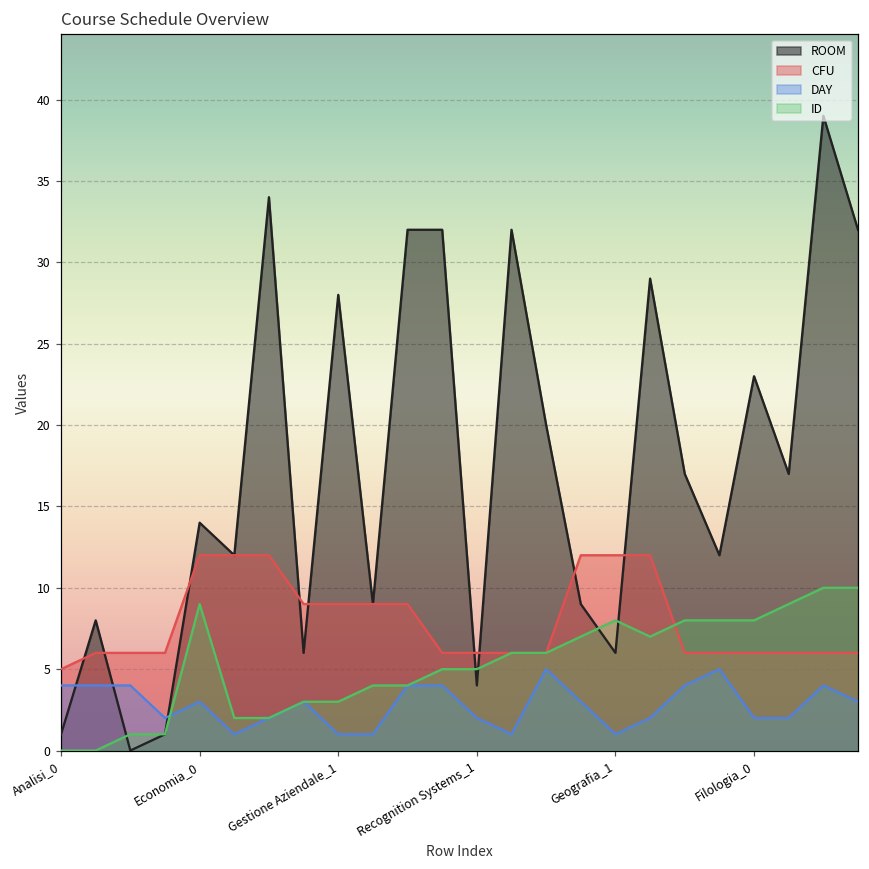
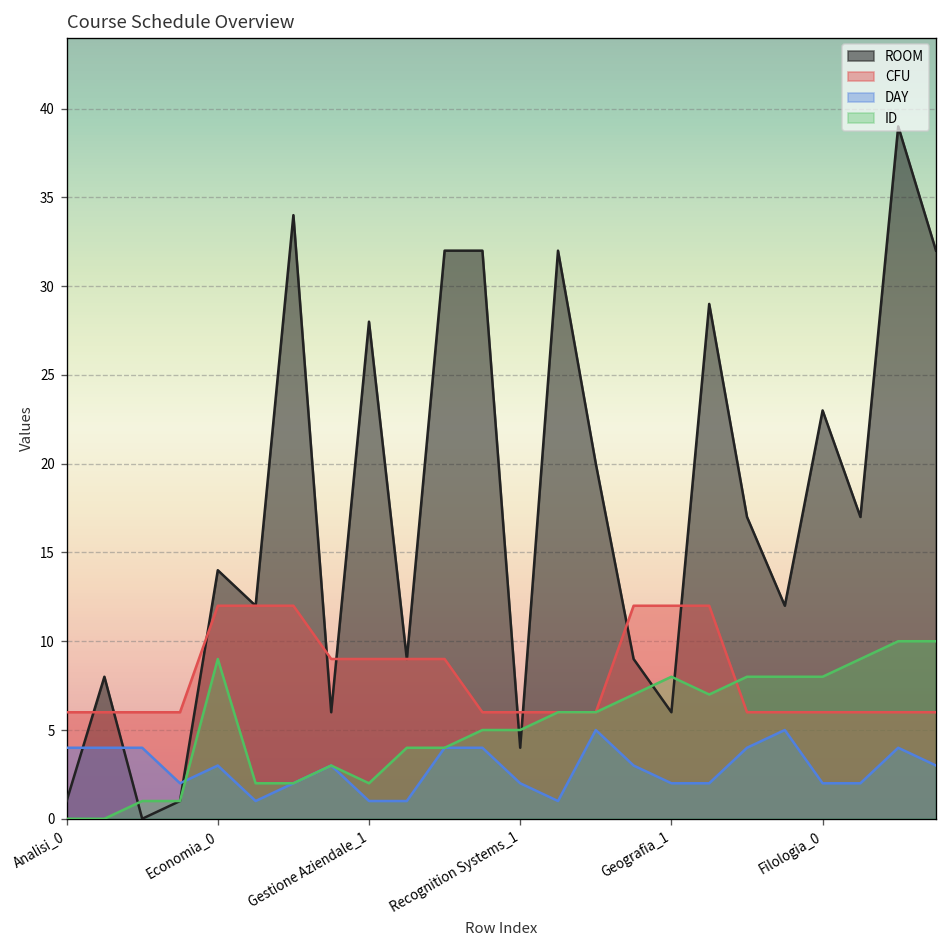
CFU, Analisi_0: 5 -> 6
ID, Gestione Aziendale_1: 3 -> 2
DAY, Geografia_1: 1 -> 2
